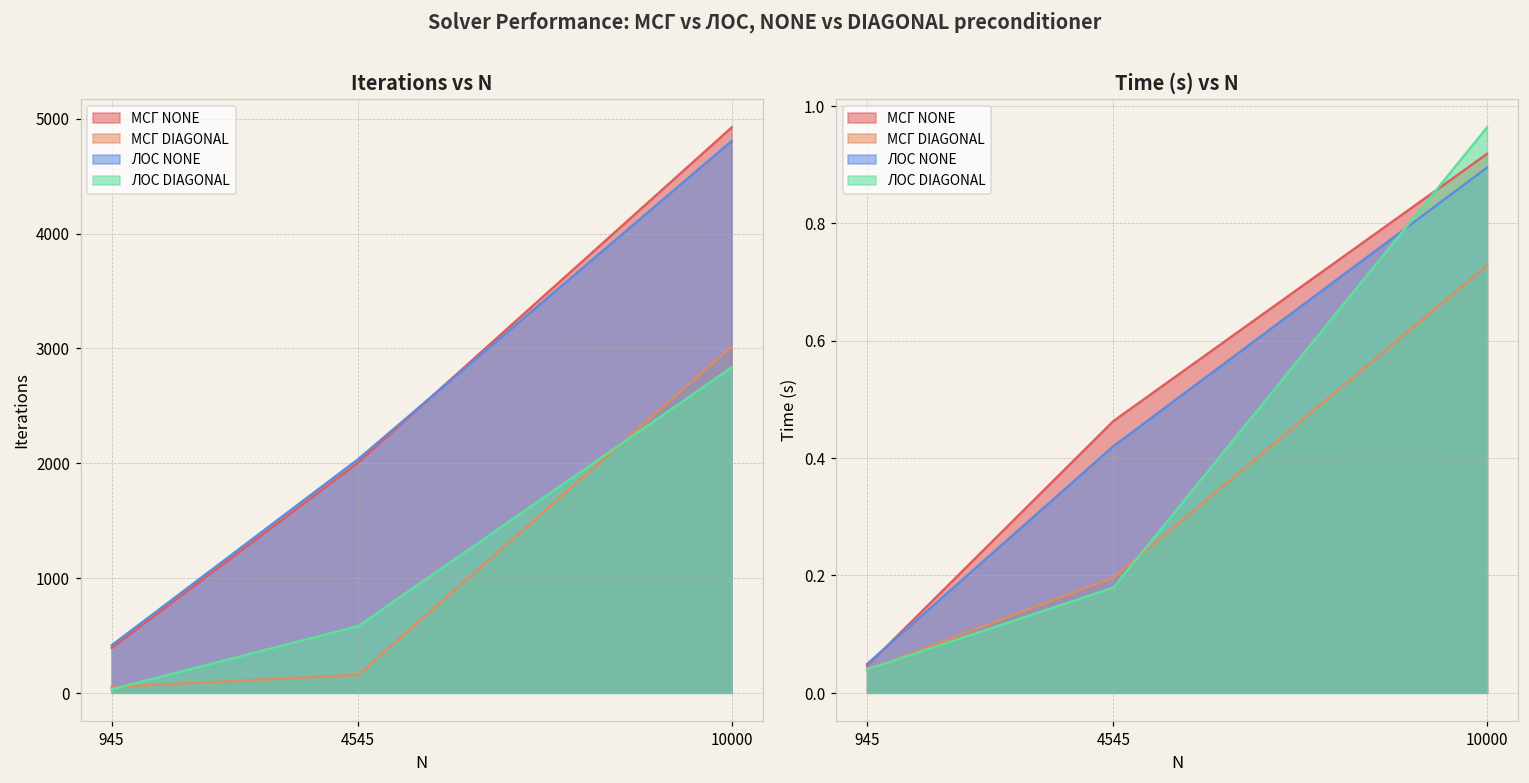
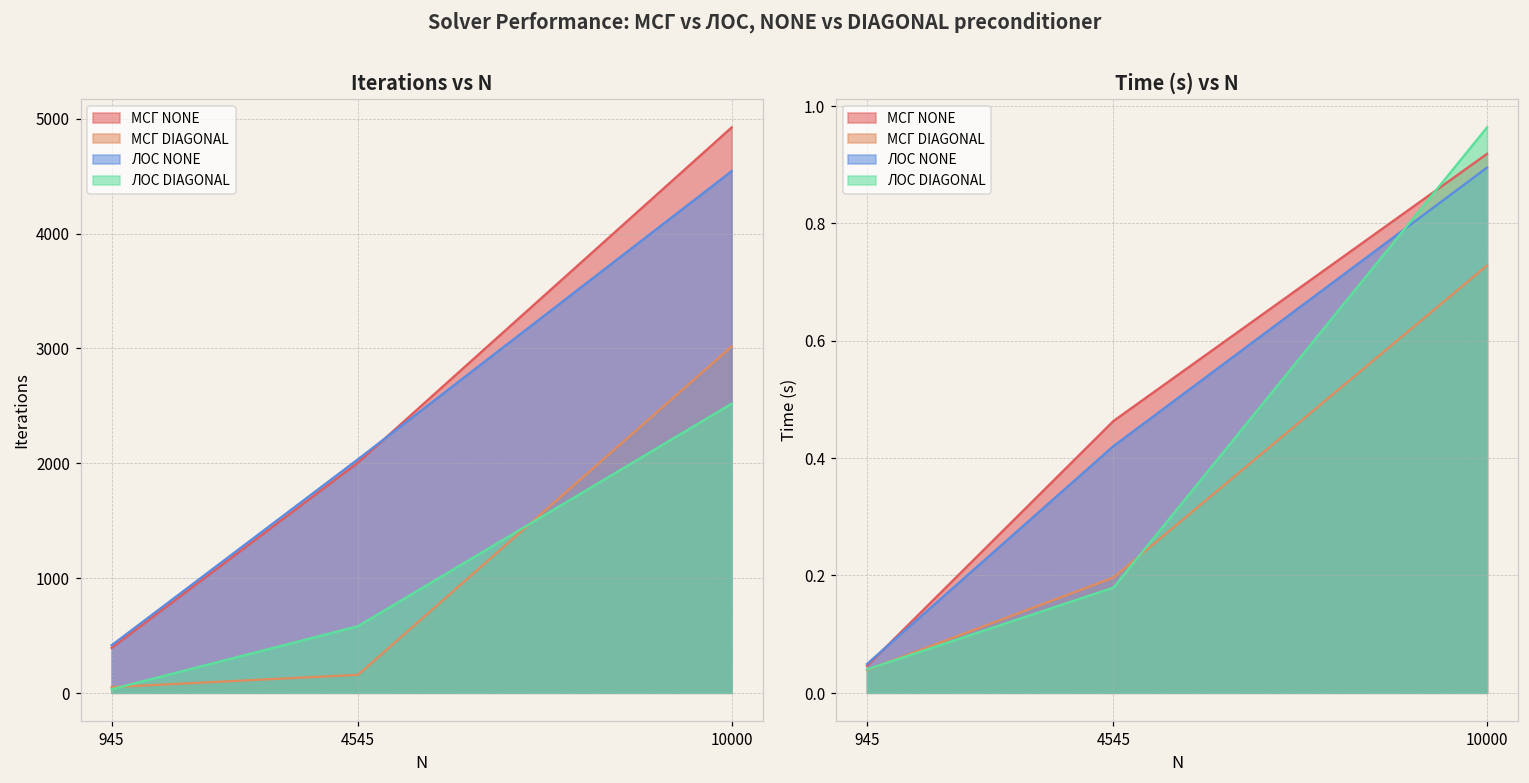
Iterations vs N, ЛОС NONE, 10000: 4810 -> 4540
Iterations vs N, ЛОС DIAGONAL, 10000: 2840 -> 2520
